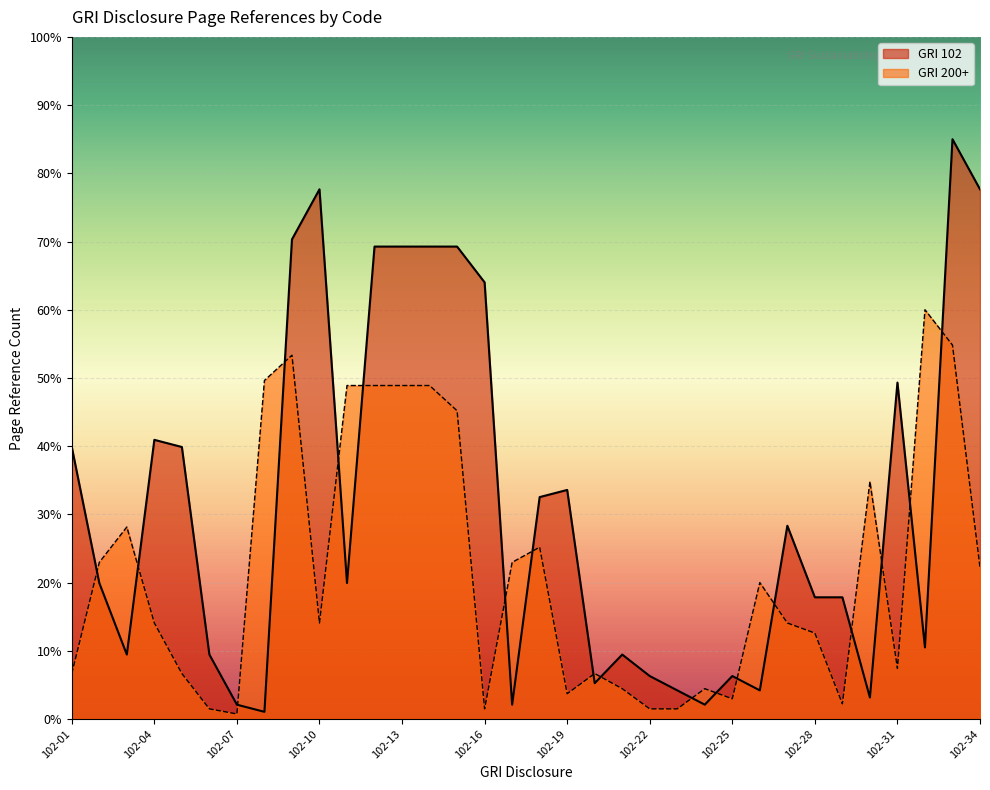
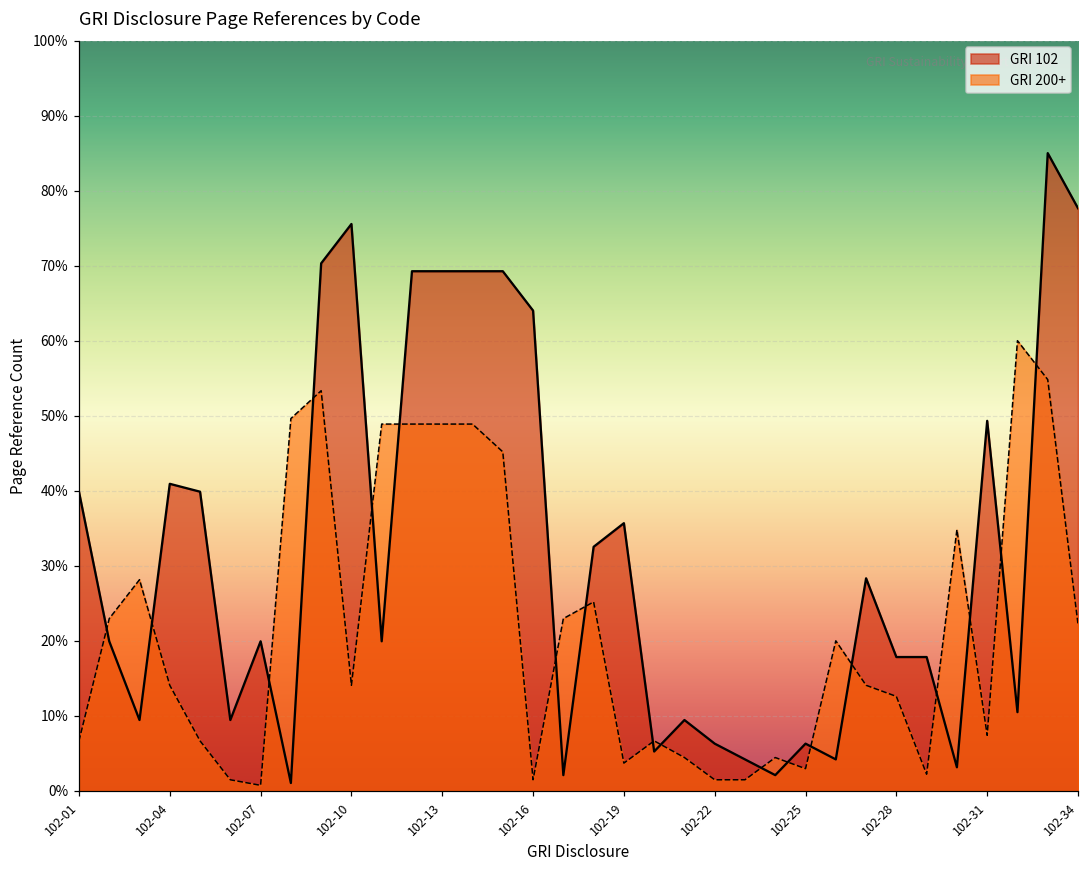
GRI 102, 102-07: 2% -> 20%
GRI 102, 102-10: 78% -> 76%
GRI 102, 102-19: 34% -> 36%
